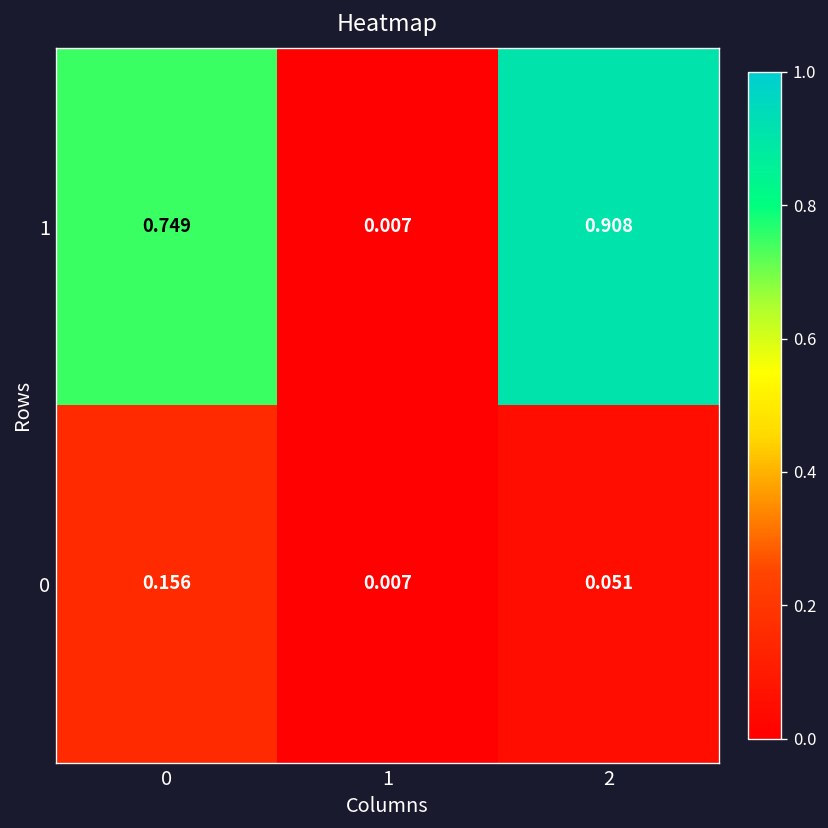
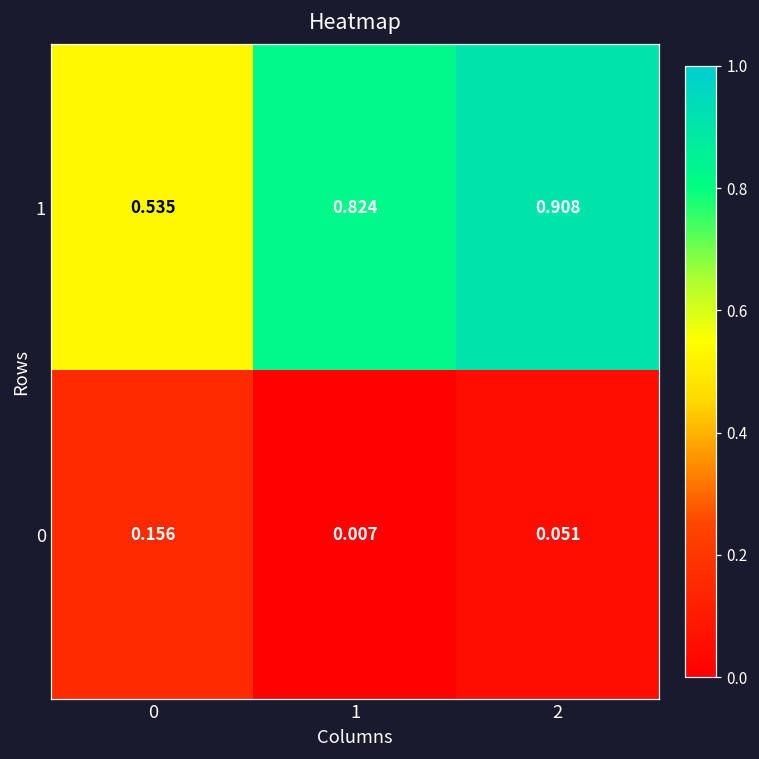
1, 0: 0.749 -> 0.535
1, 1: 0.007 -> 0.824
